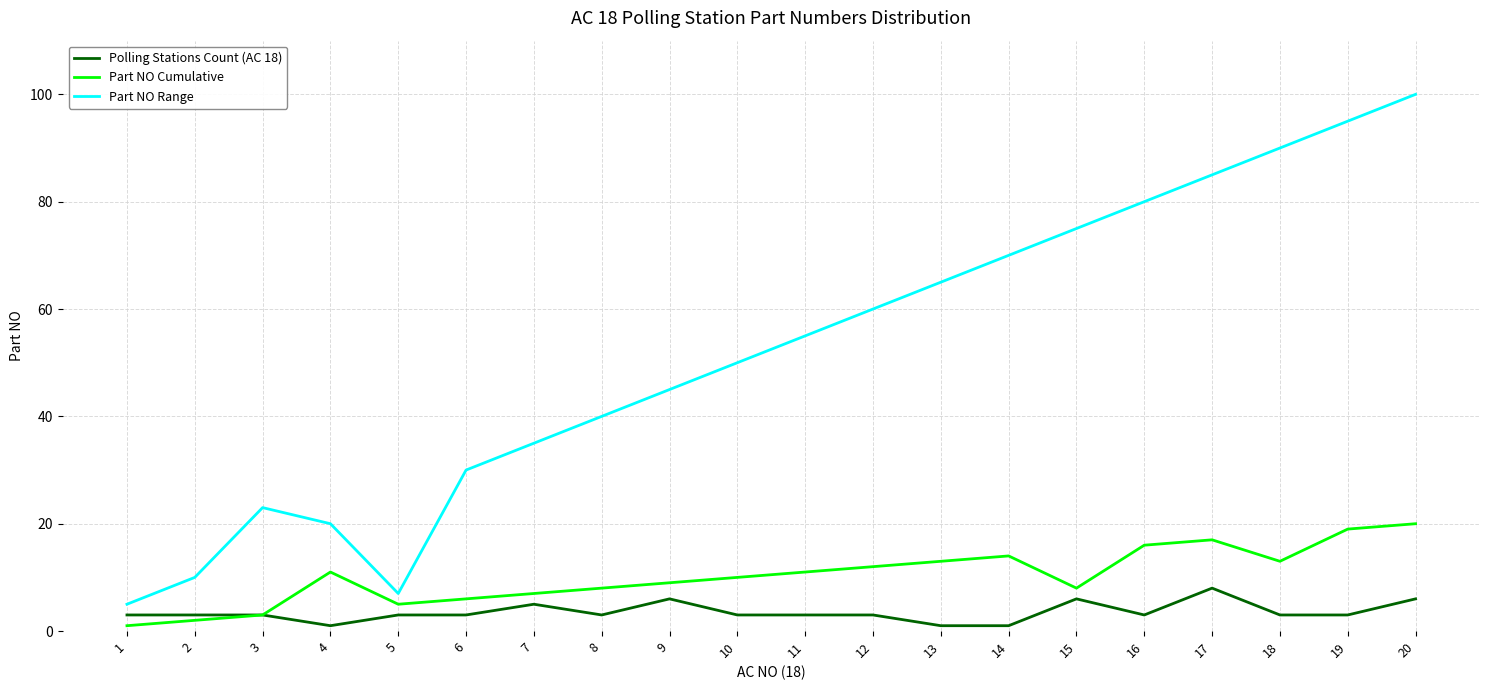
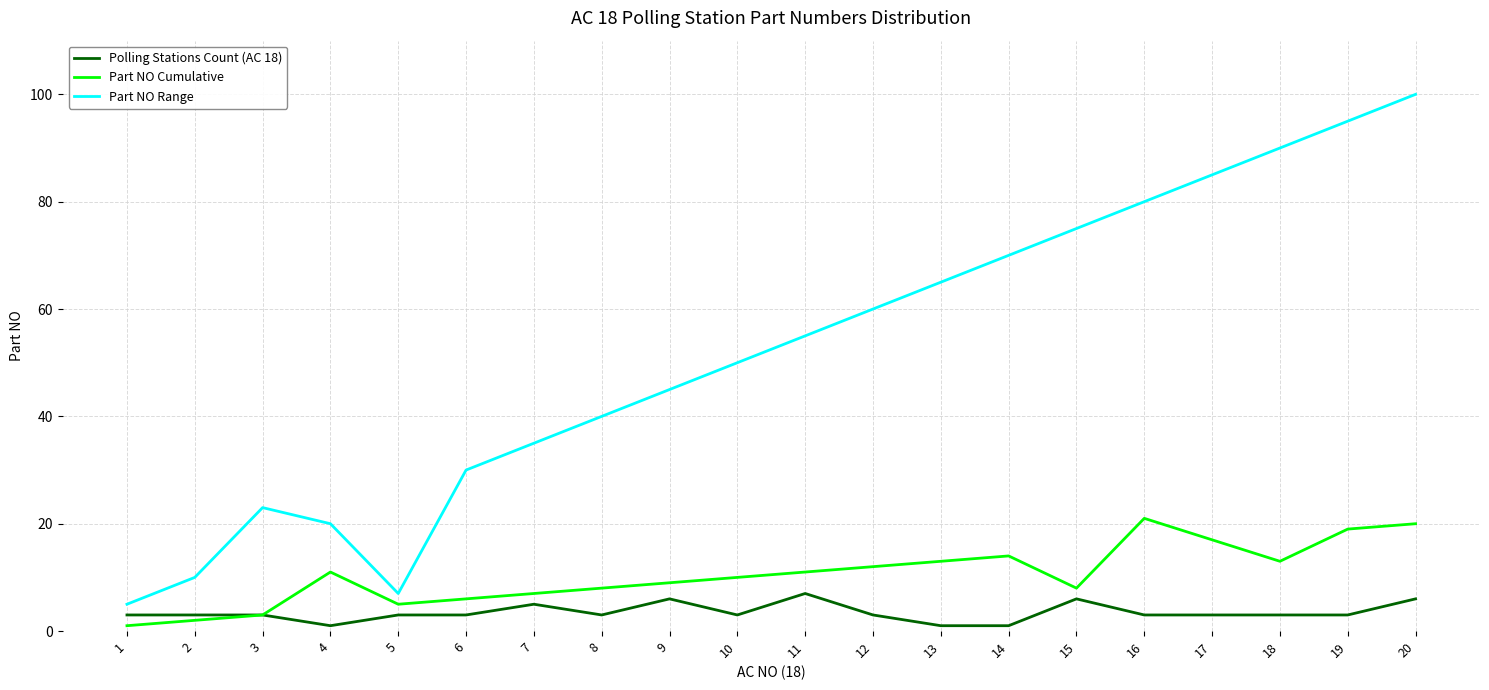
Polling Stations Count (AC 18), 11: 3 -> 7
Part NO Cumulative, 16: 16 -> 21
Polling Stations Count (AC 18), 17: 8 -> 3
